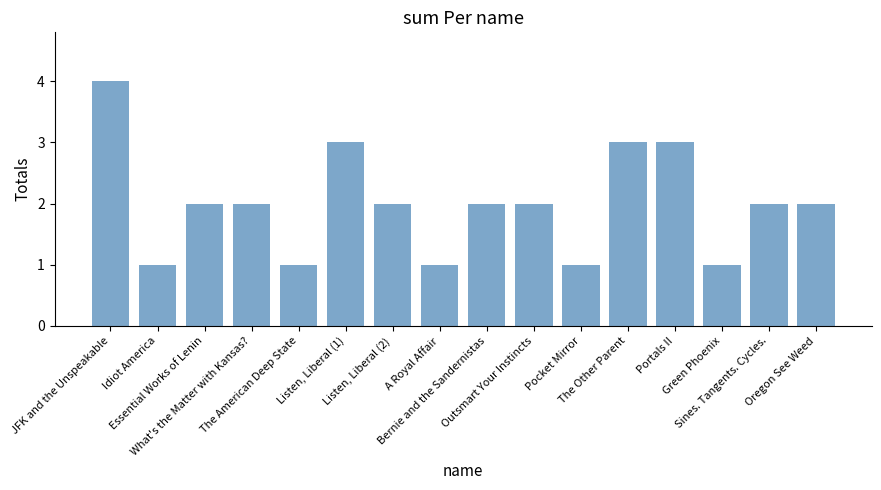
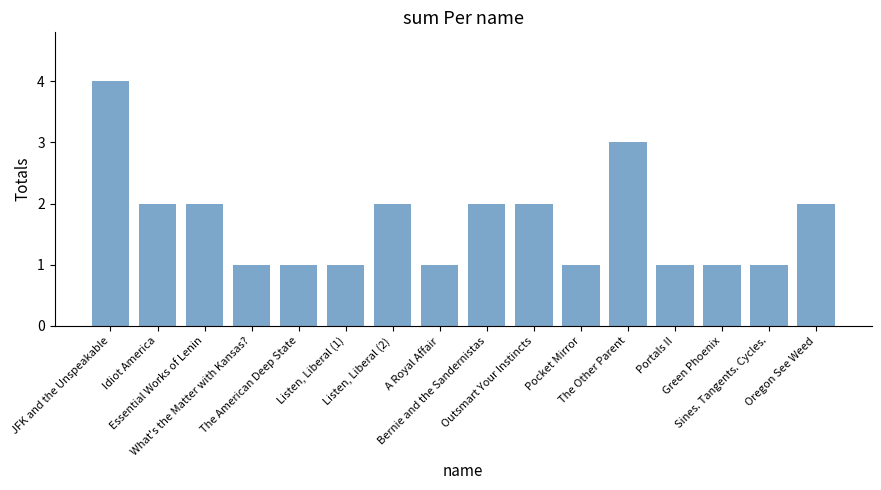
Idiot America: 1 -> 2
What's the Matter with Kansas?: 2 -> 1
Listen, Liberal (1): 3 -> 1
Portals II: 3 -> 1
Sines. Tangents. Cycles.: 2 -> 1
